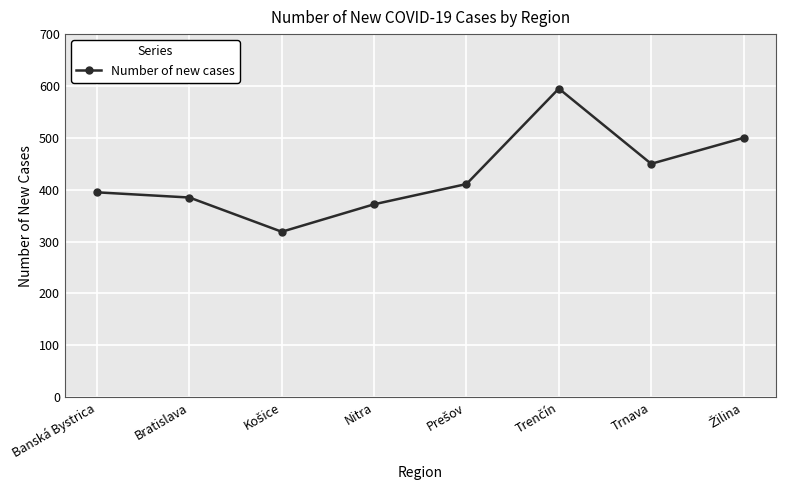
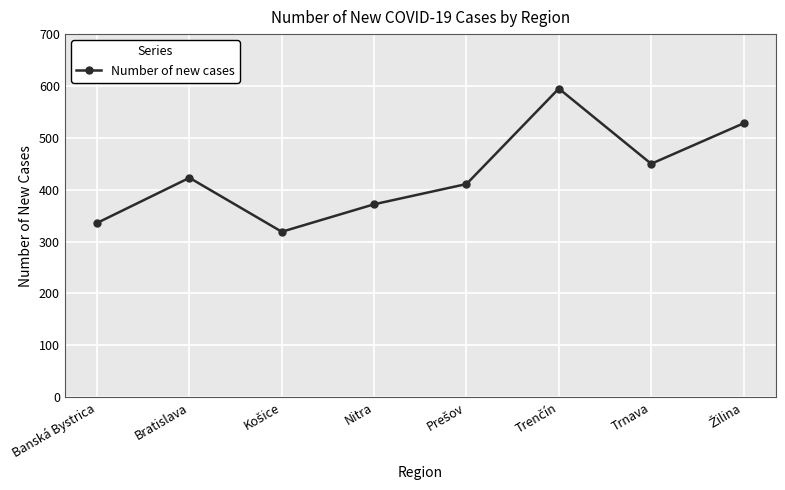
Banská Bystrica: 400 -> 340
Bratislava: 390 -> 420
Žilina: 500 -> 530
